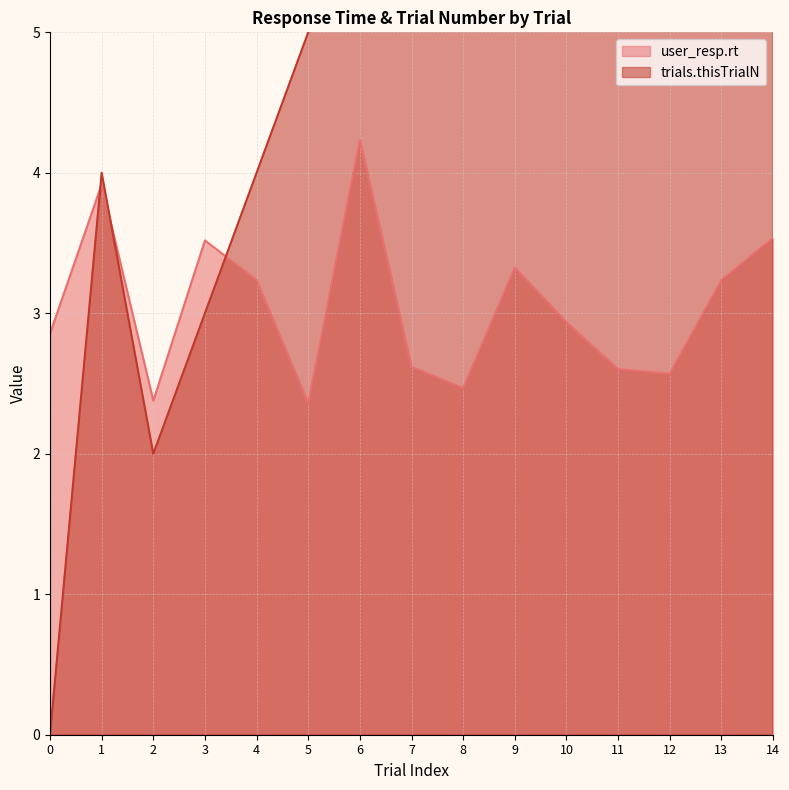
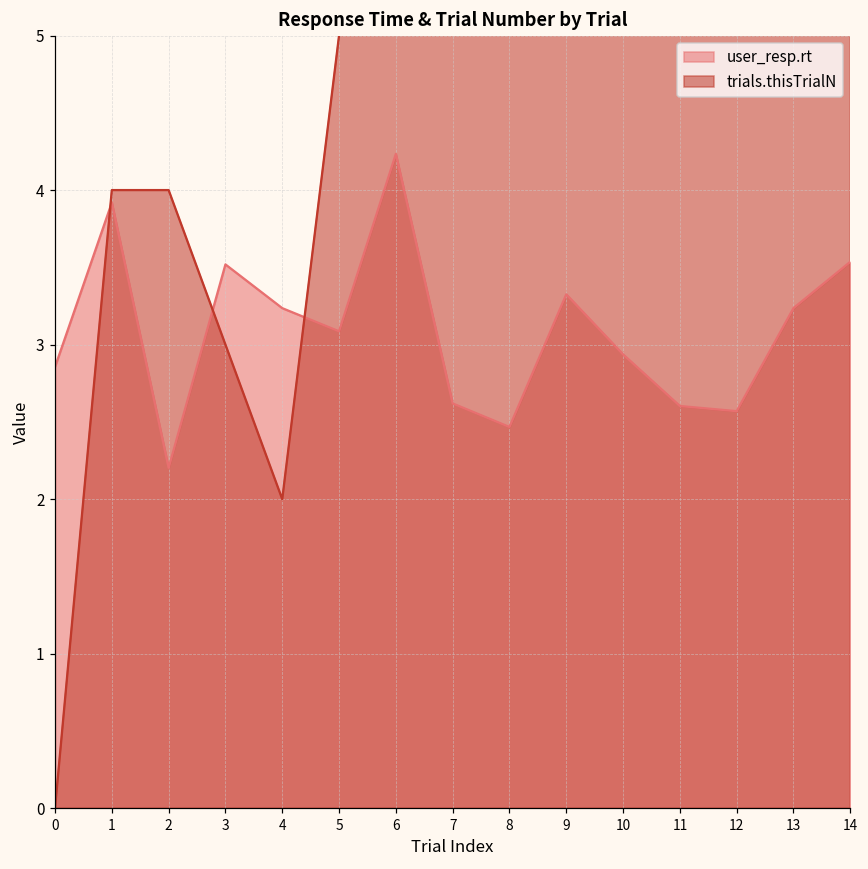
user_resp.rt, 2: 2.38 -> 2.20
trials.thisTrialN, 2: 2 -> 4
trials.thisTrialN, 4: 4 -> 2
user_resp.rt, 5: 2.36 -> 3.09
